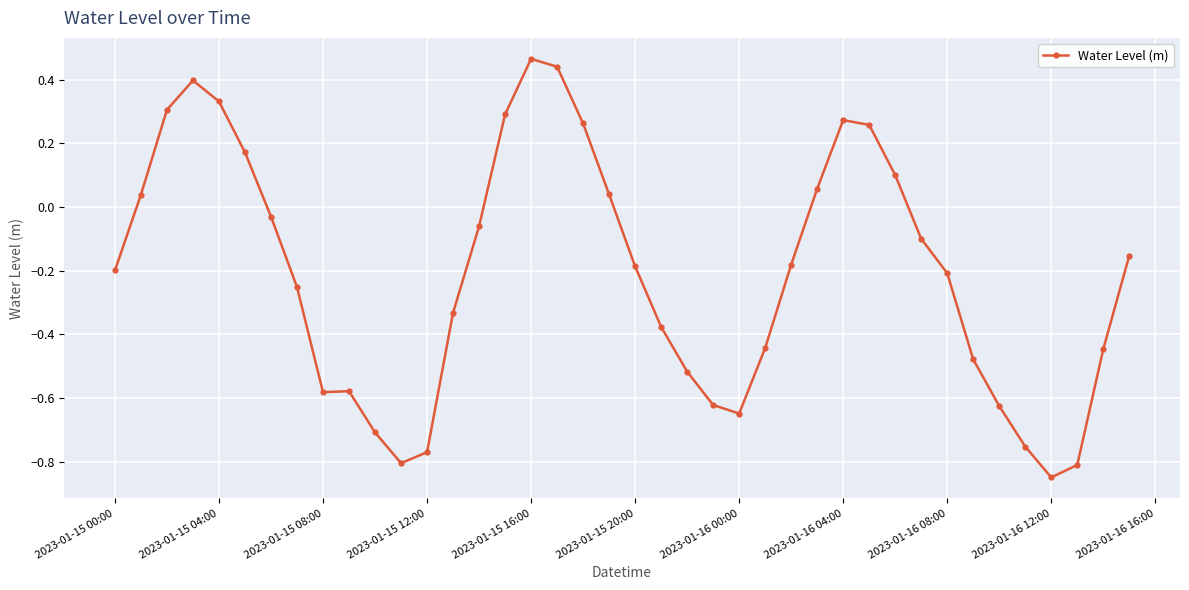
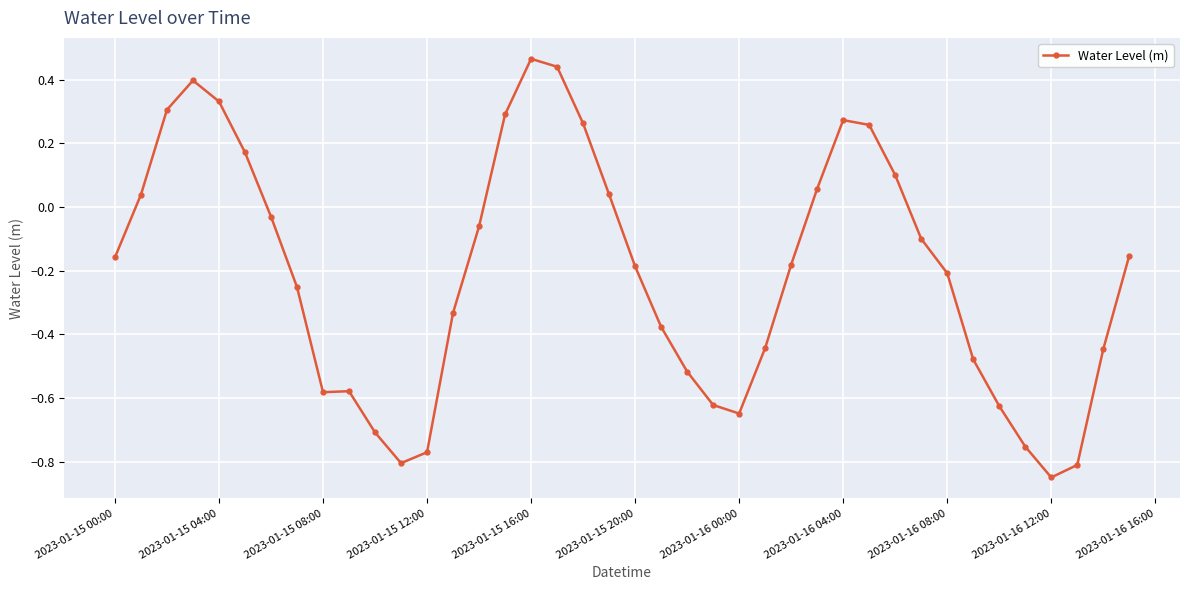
2023-01-15 00:00: -0.20 -> -0.16
